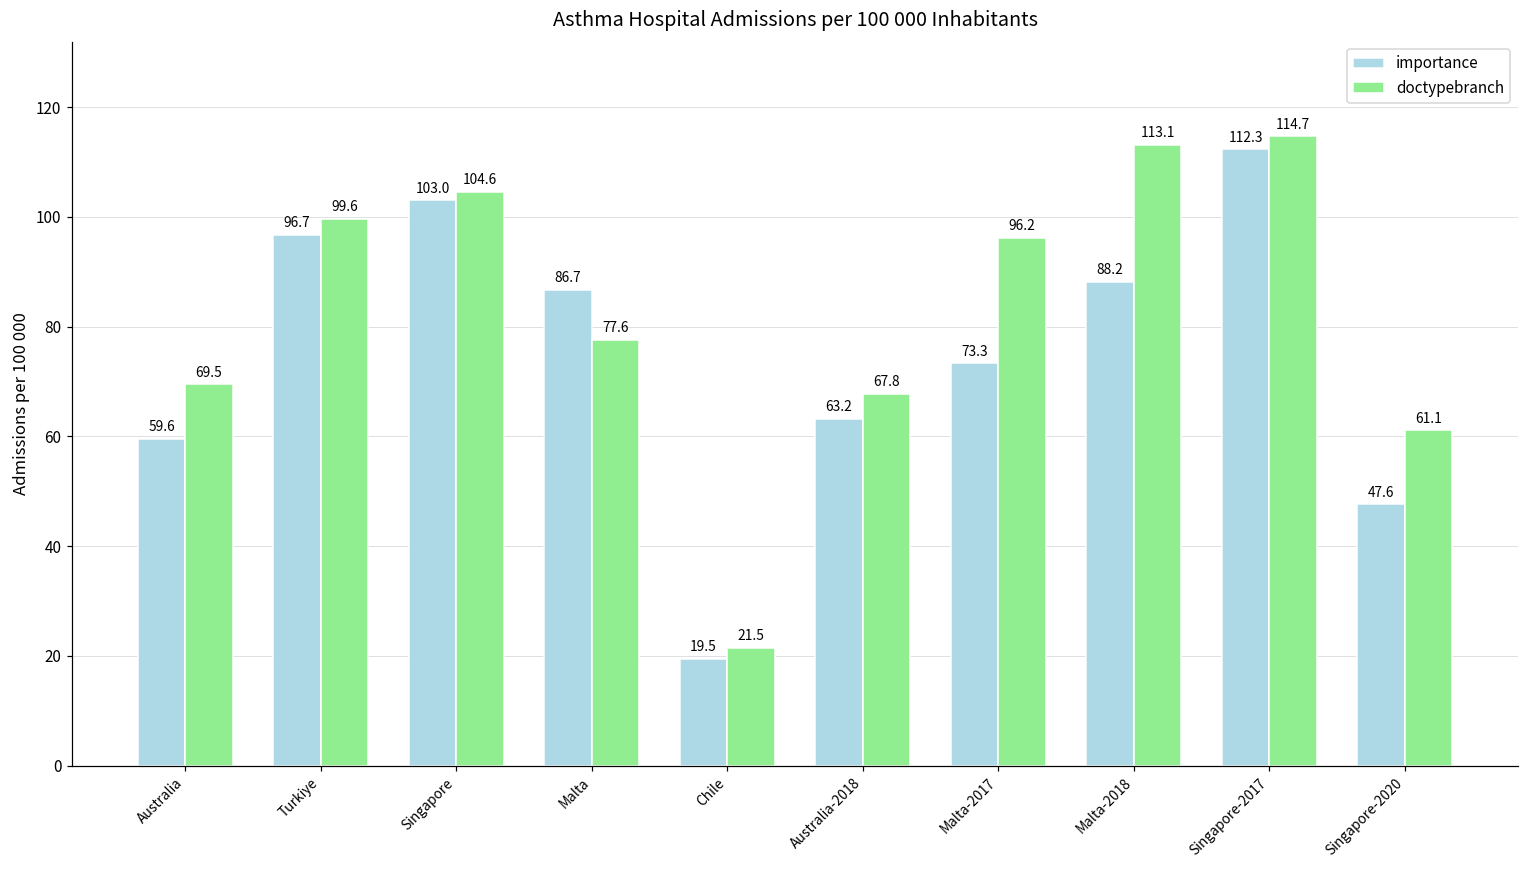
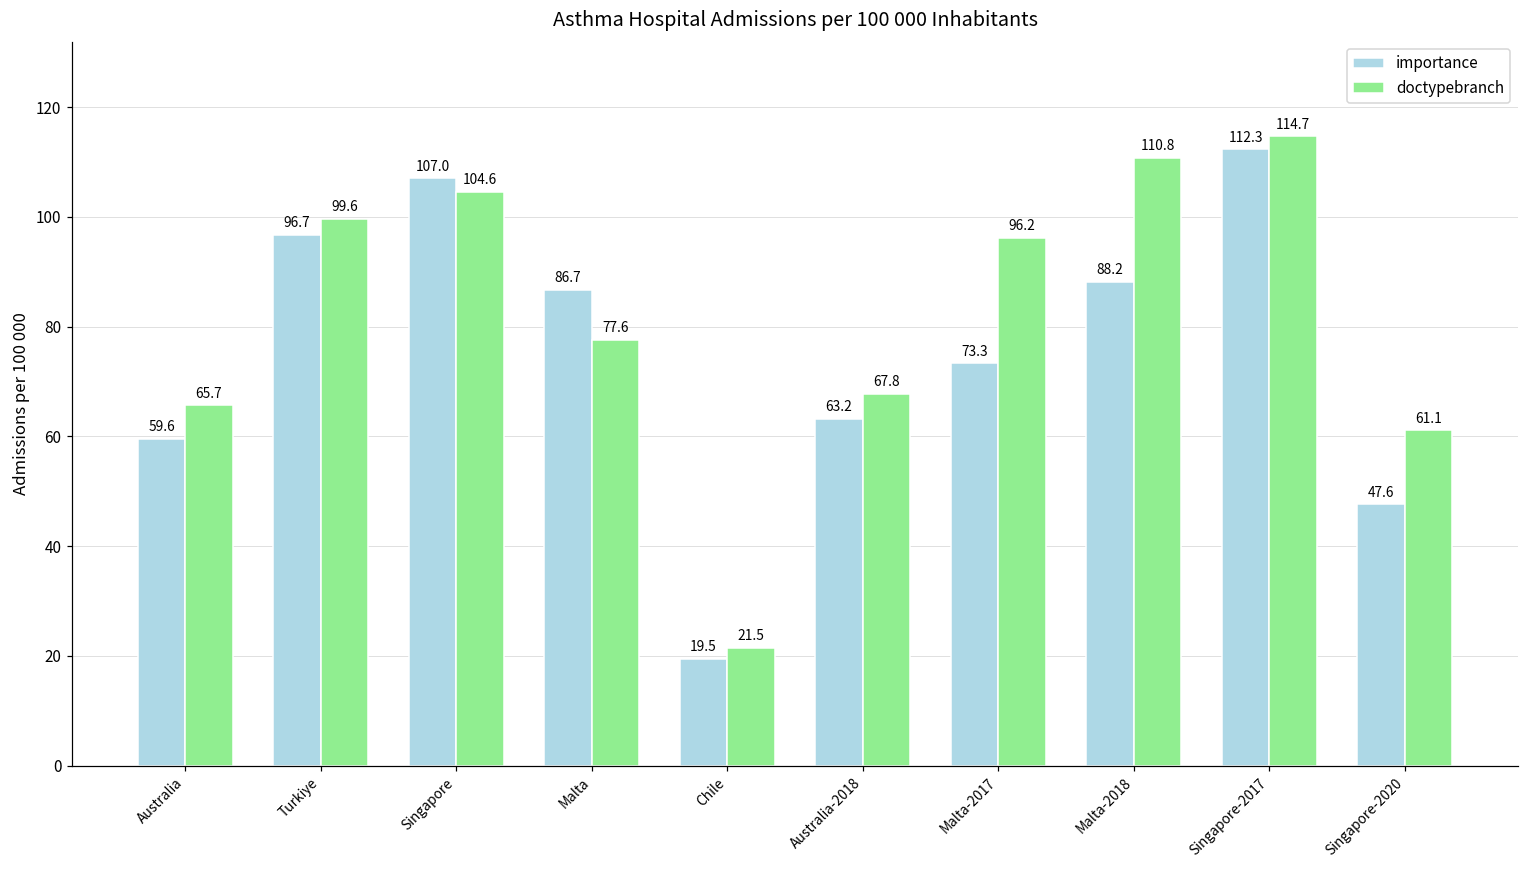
doctypebranch, Australia: 69.5 -> 65.7
importance, Singapore: 103.0 -> 107.0
doctypebranch, Malta-2018: 113.1 -> 110.8
